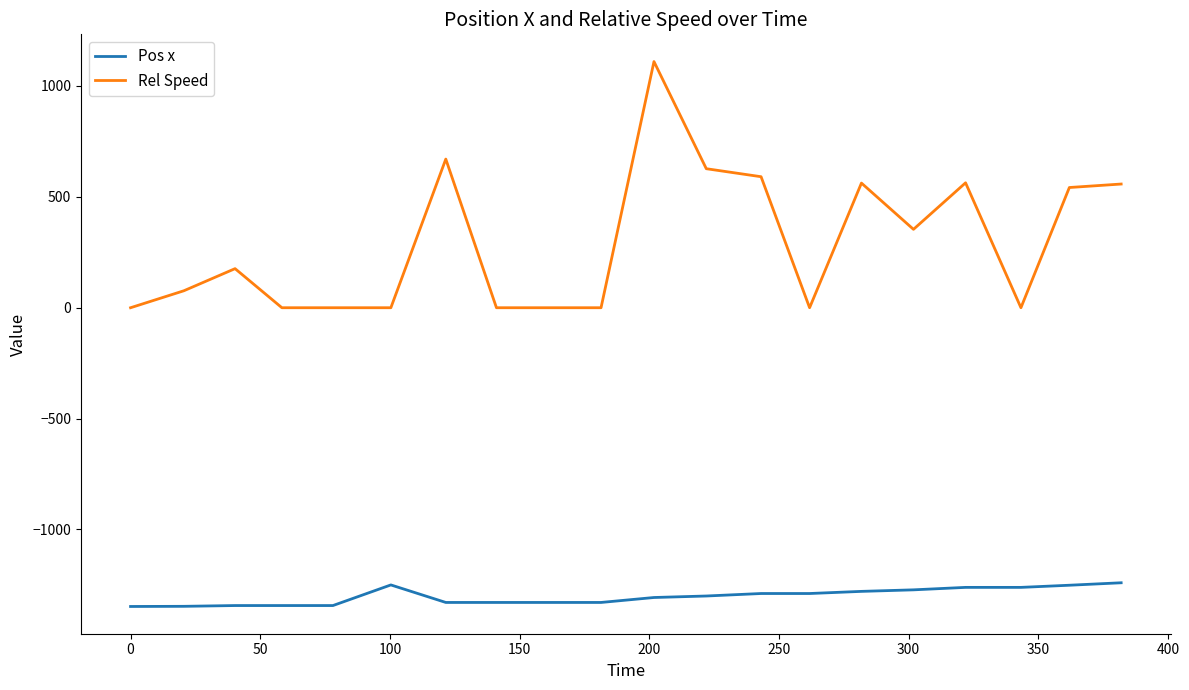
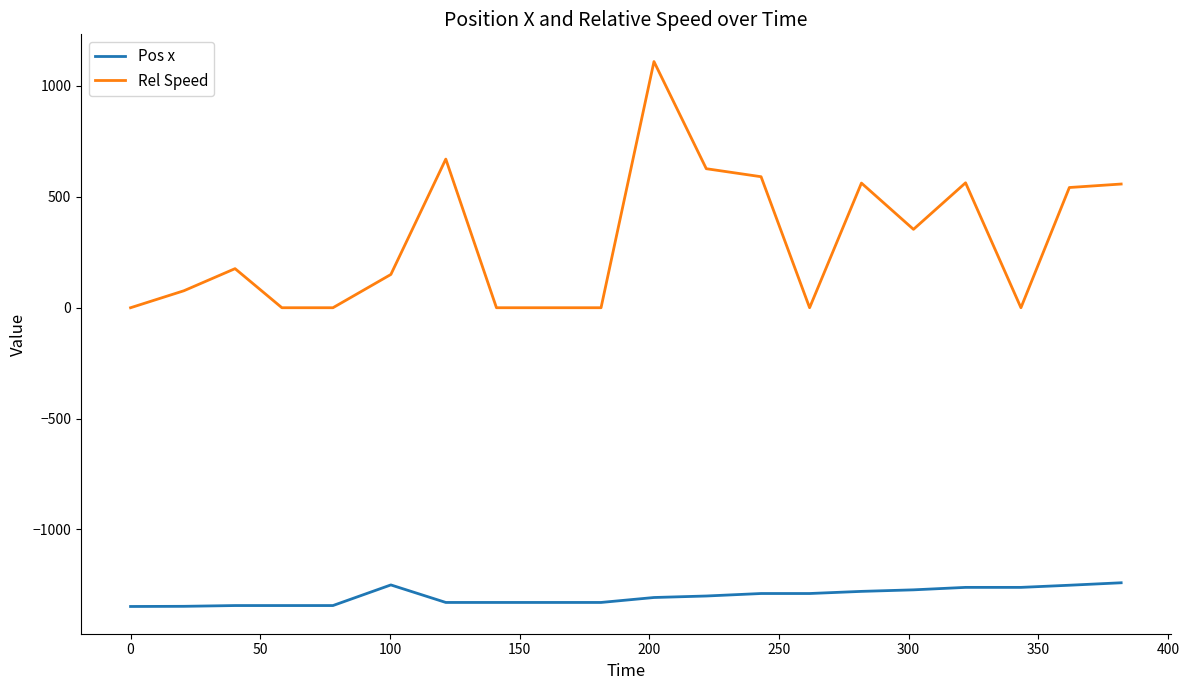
Rel Speed, 100: 0 -> 150
